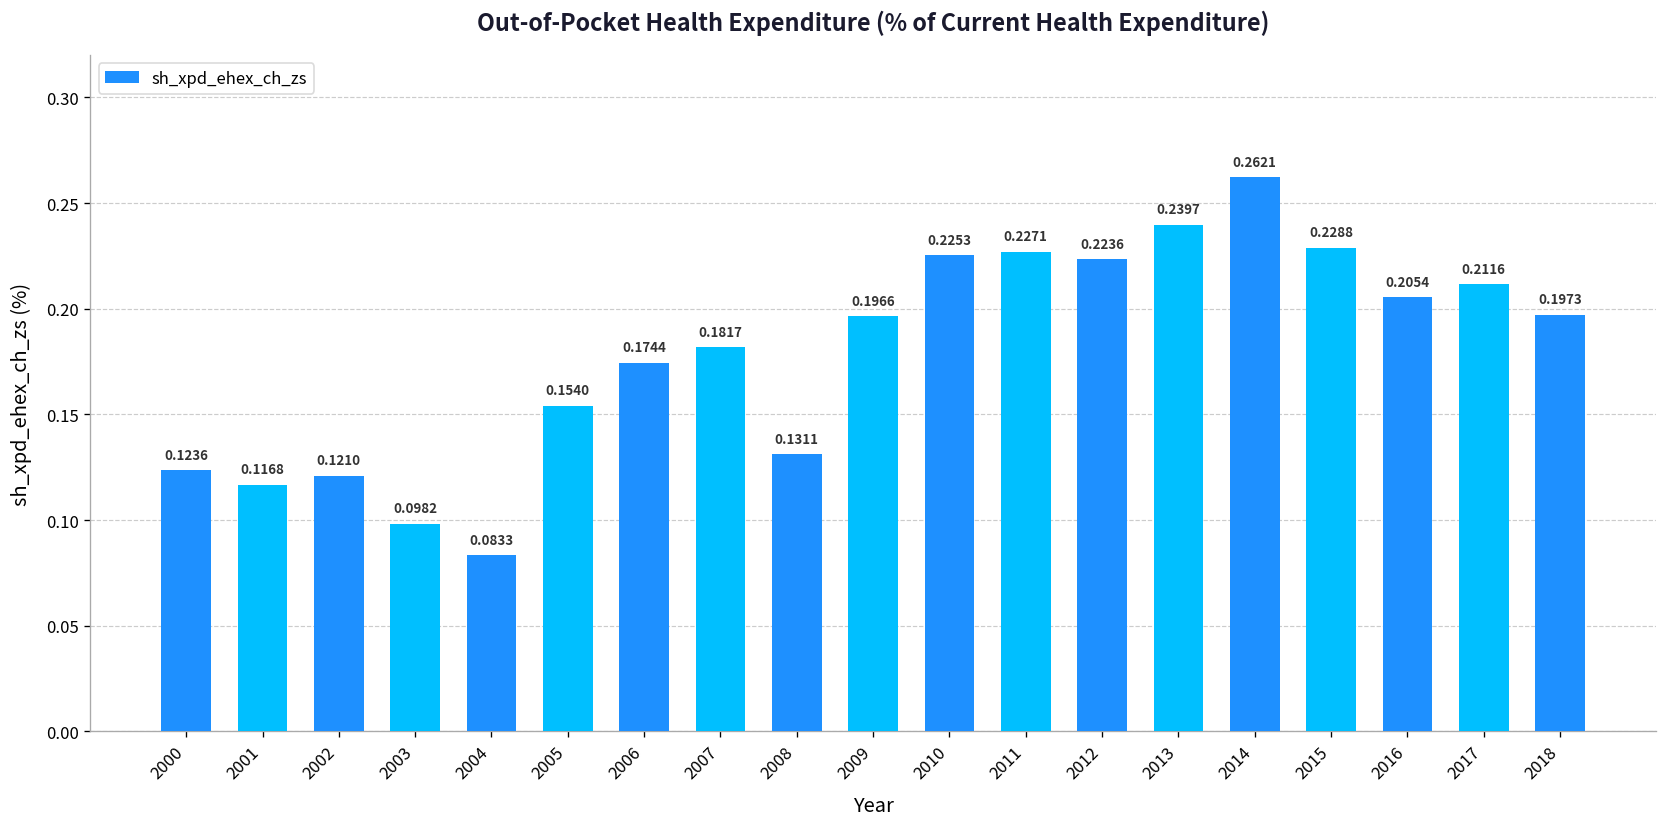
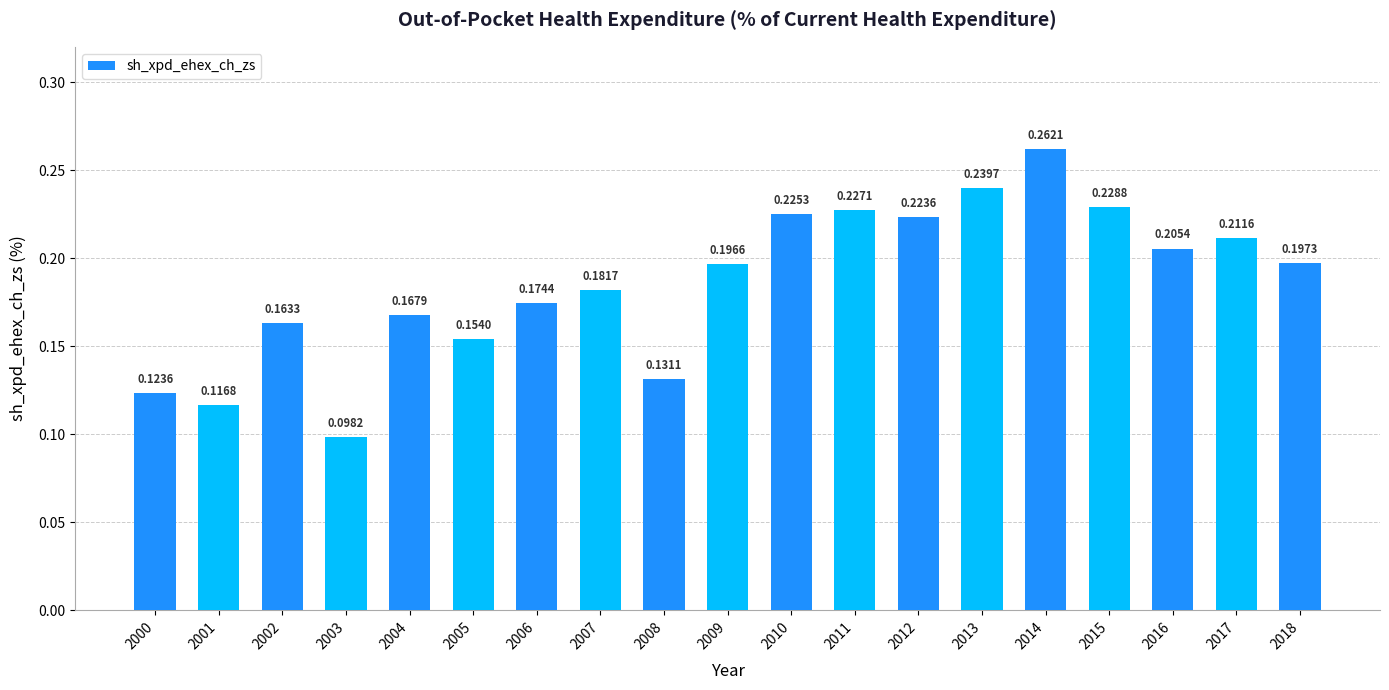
2002: 0.1210 -> 0.1633
2004: 0.0833 -> 0.1679
